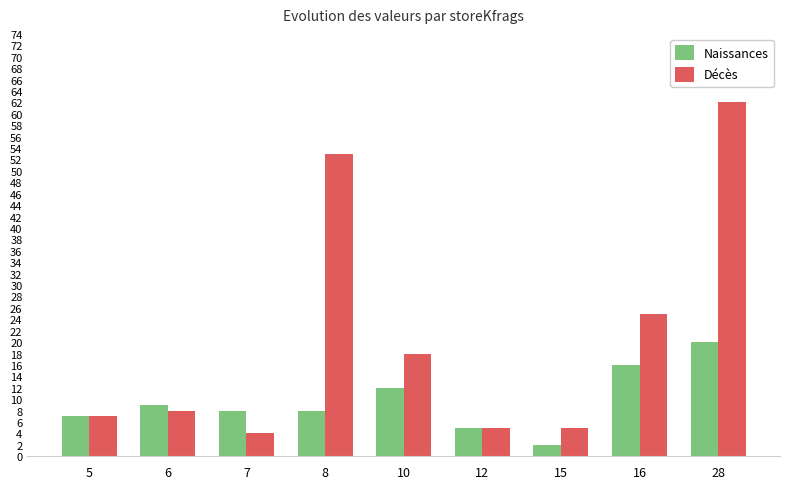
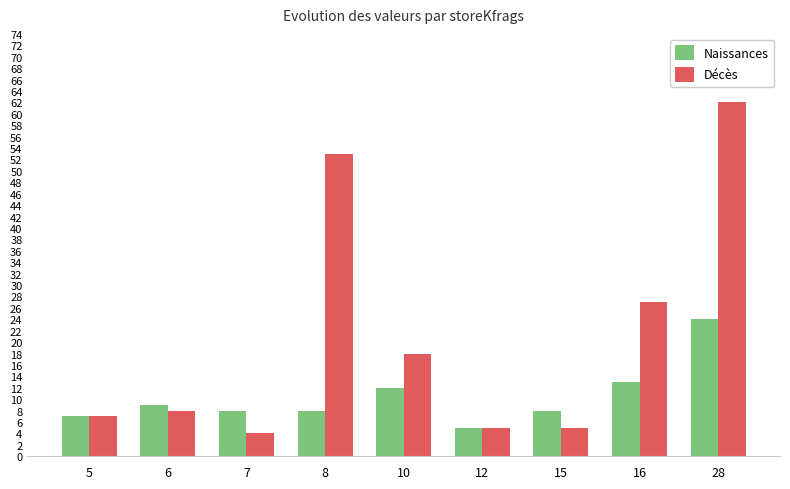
Naissances, 15: 2 -> 8
Naissances, 16: 16 -> 13
Décès, 16: 25 -> 27
Naissances, 28: 20 -> 24
